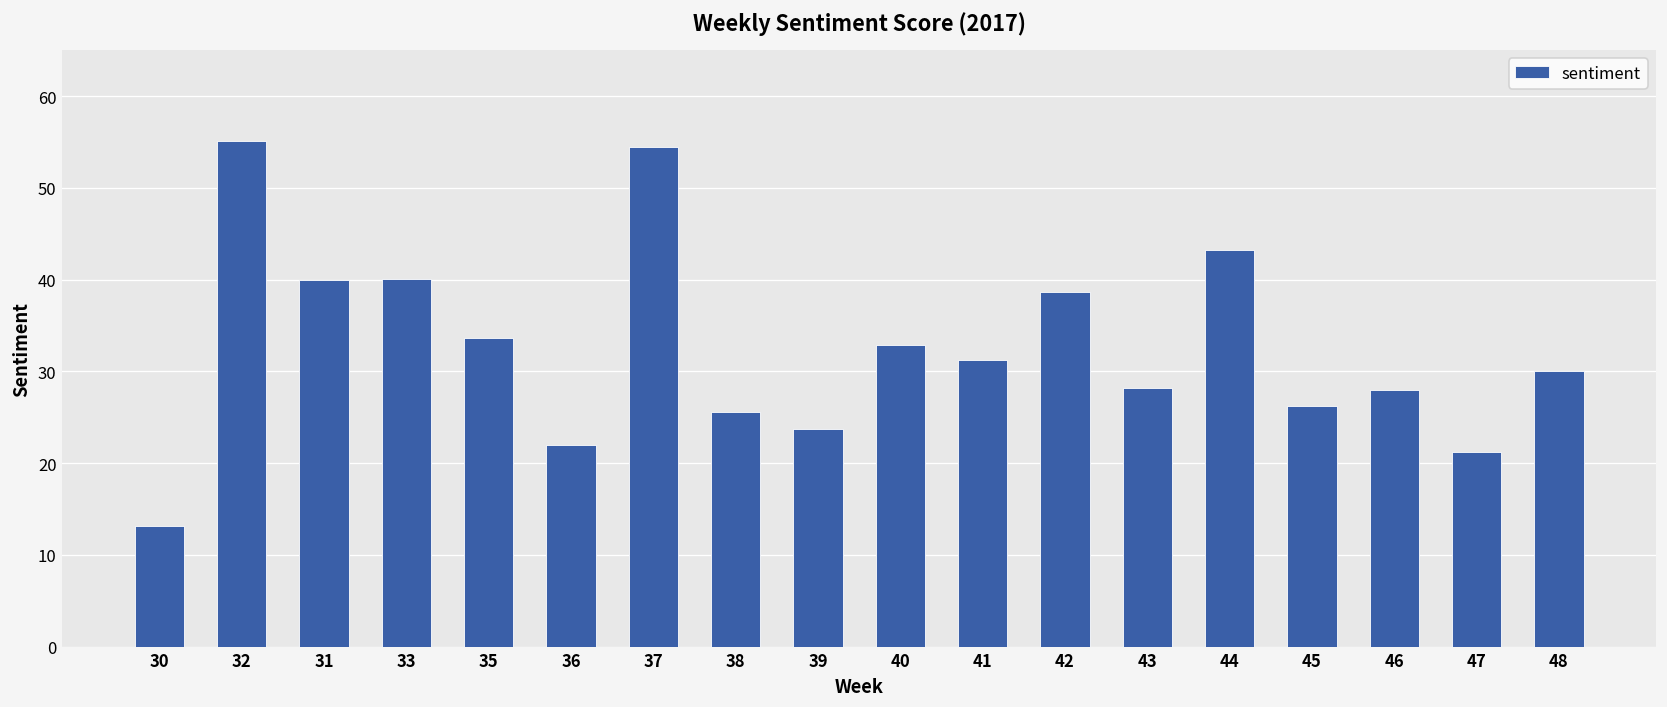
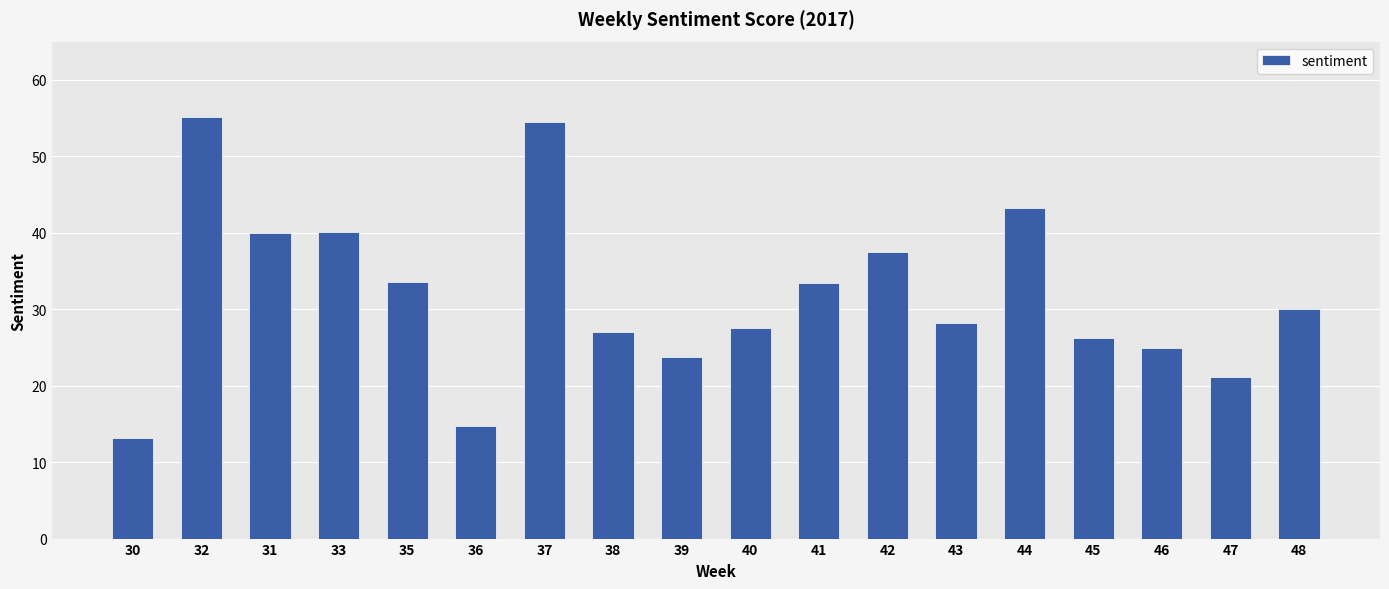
36: 22 -> 15
38: 26 -> 27
40: 33 -> 28
41: 31 -> 33
42: 39 -> 37
46: 28 -> 25
